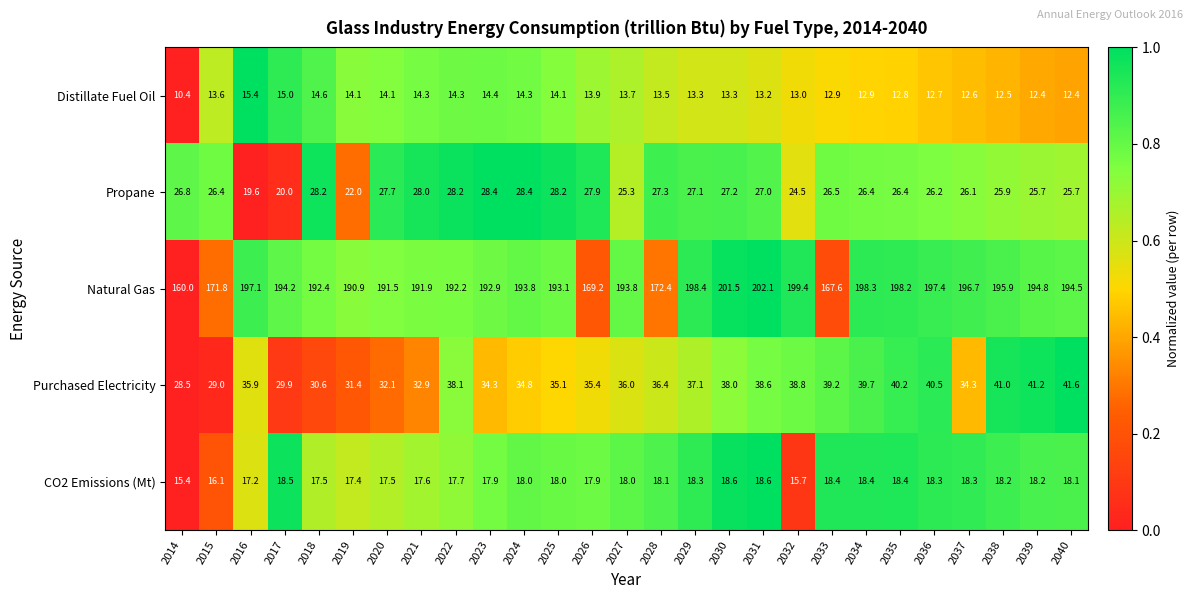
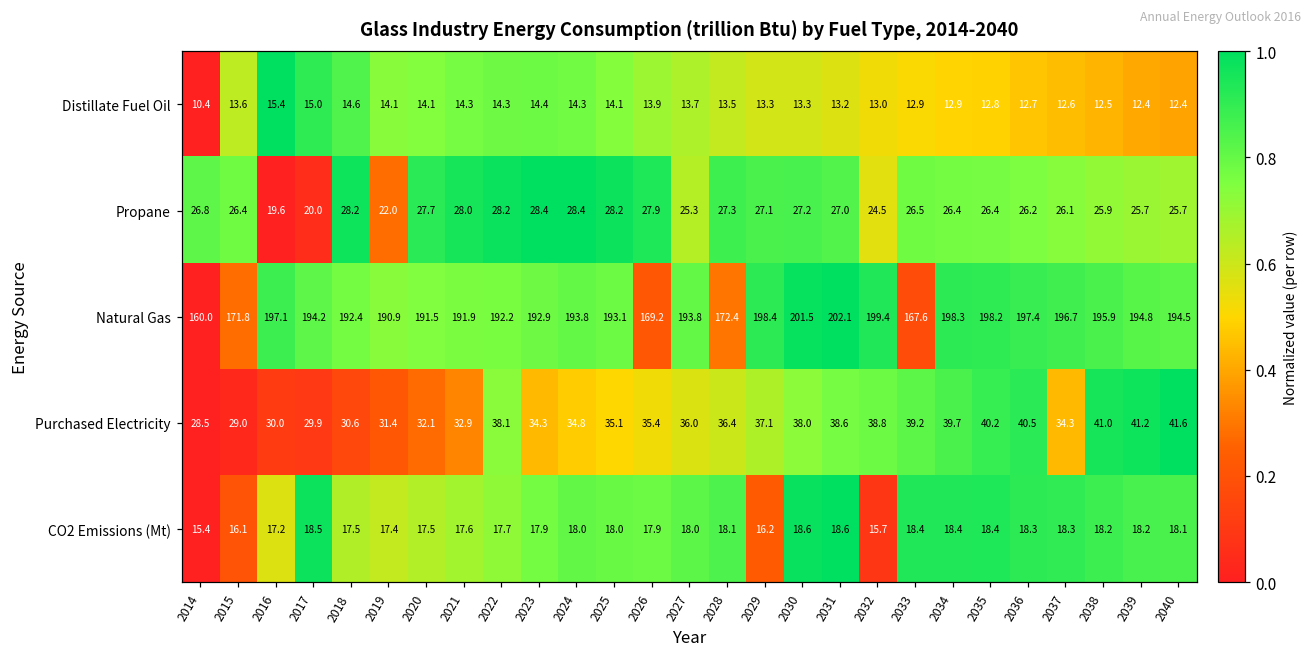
Purchased Electricity, 2016: 35.9 -> 30.0
CO2 Emissions (Mt), 2029: 18.3 -> 16.2
